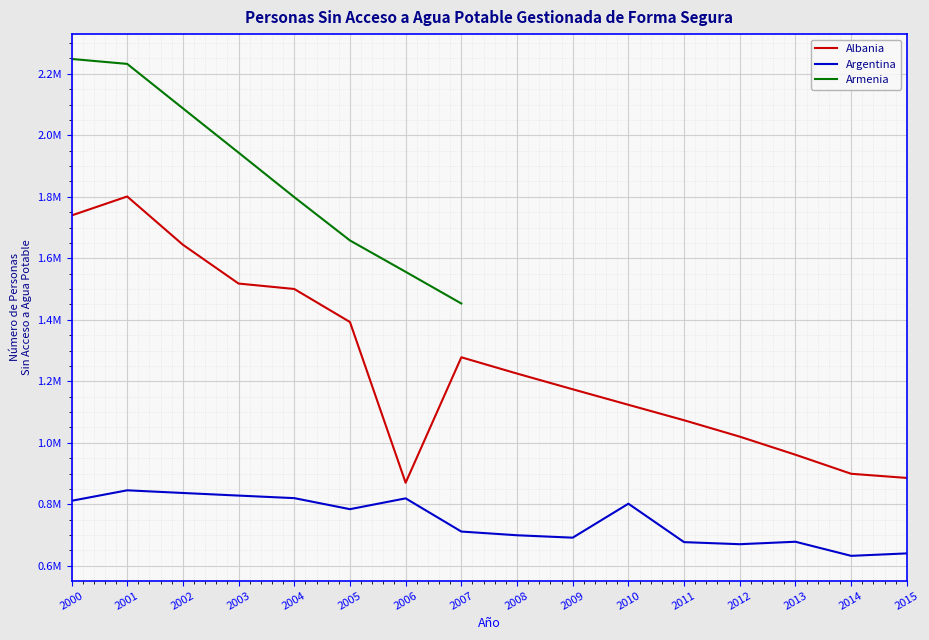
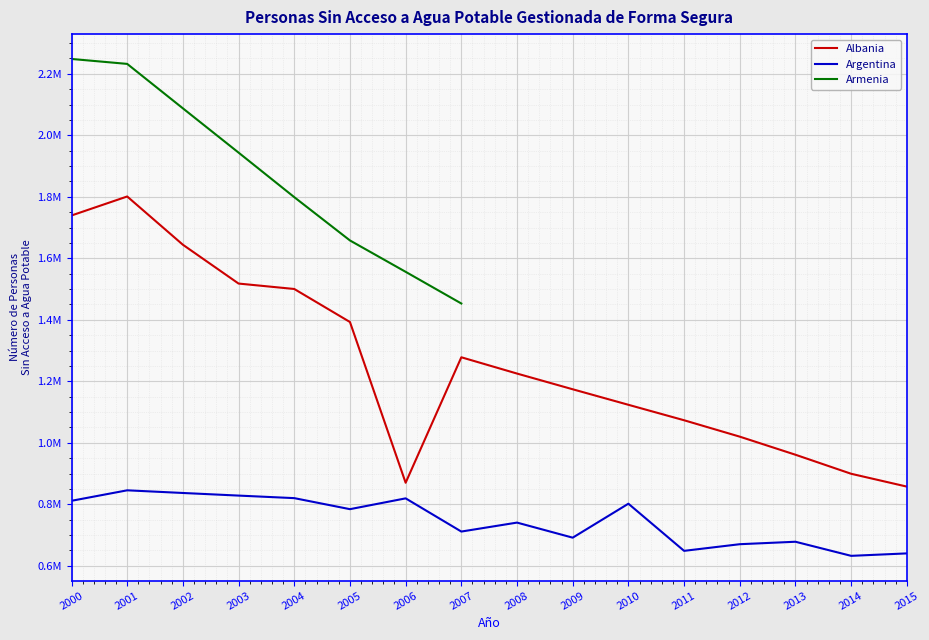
Argentina, 2008: 700000 -> 740000
Argentina, 2011: 680000 -> 650000
Albania, 2015: 890000 -> 860000
